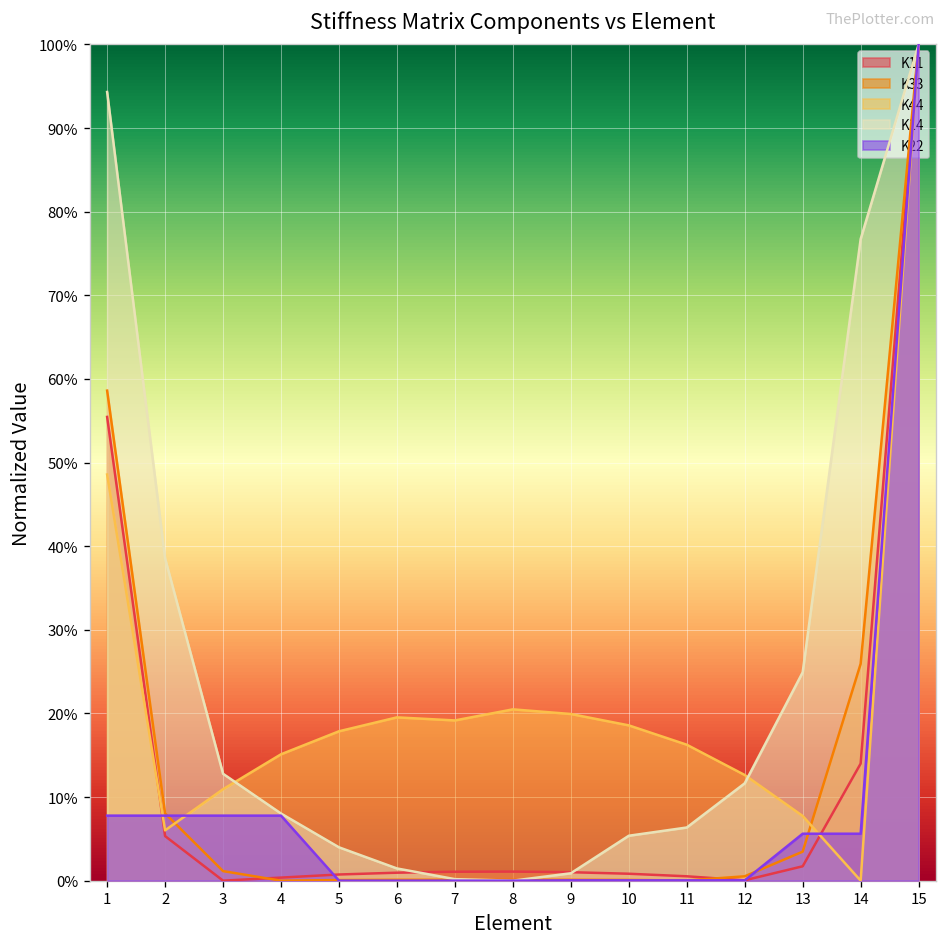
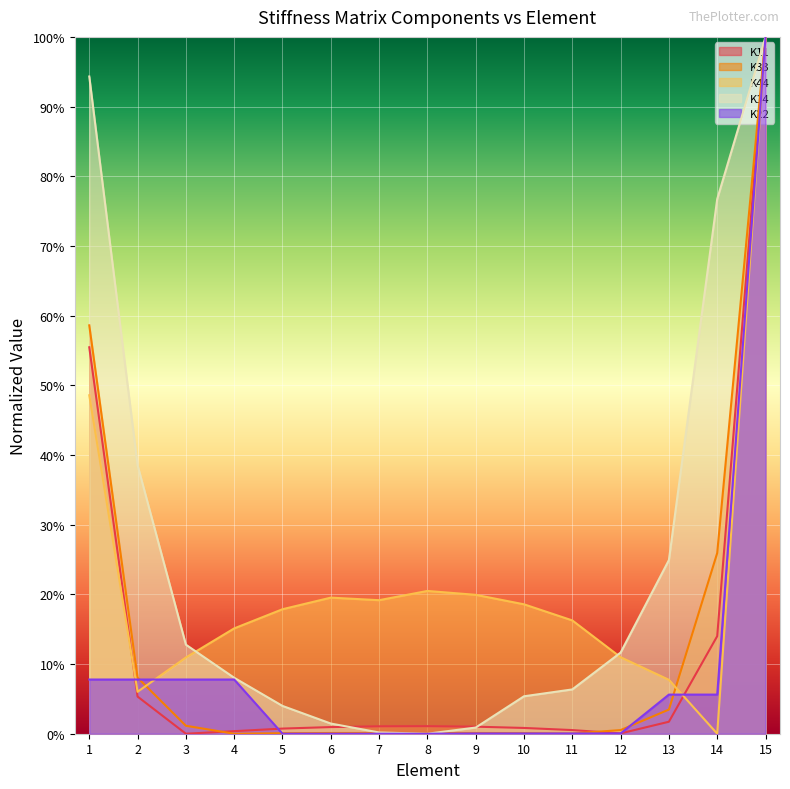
K44, 12: 13% -> 11%
